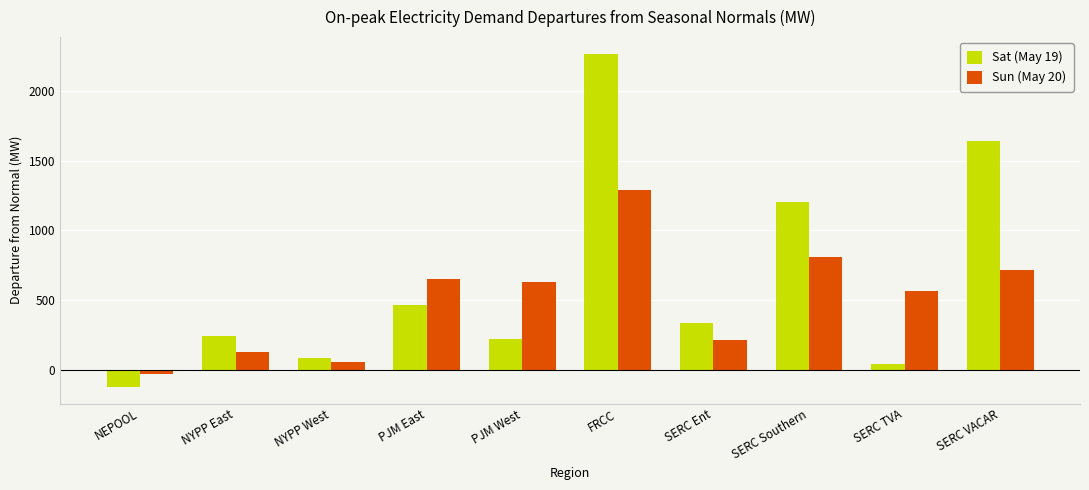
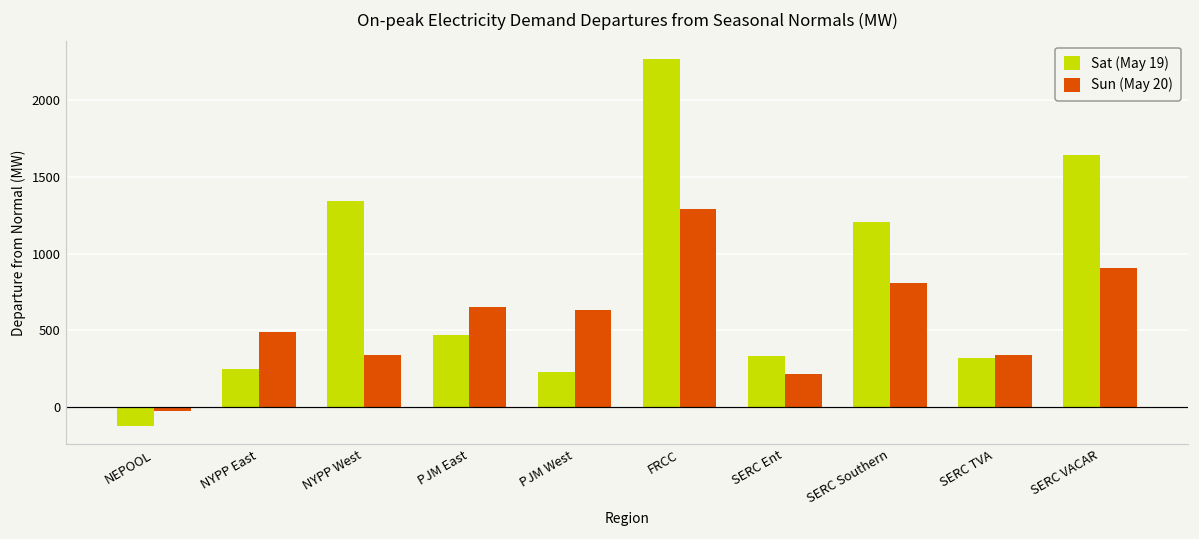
Sun (May 20), NYPP East: 130 -> 490
Sat (May 19), NYPP West: 90 -> 1340
Sun (May 20), NYPP West: 50 -> 340
Sat (May 19), SERC TVA: 40 -> 320
Sun (May 20), SERC TVA: 570 -> 340
Sun (May 20), SERC VACAR: 720 -> 910
